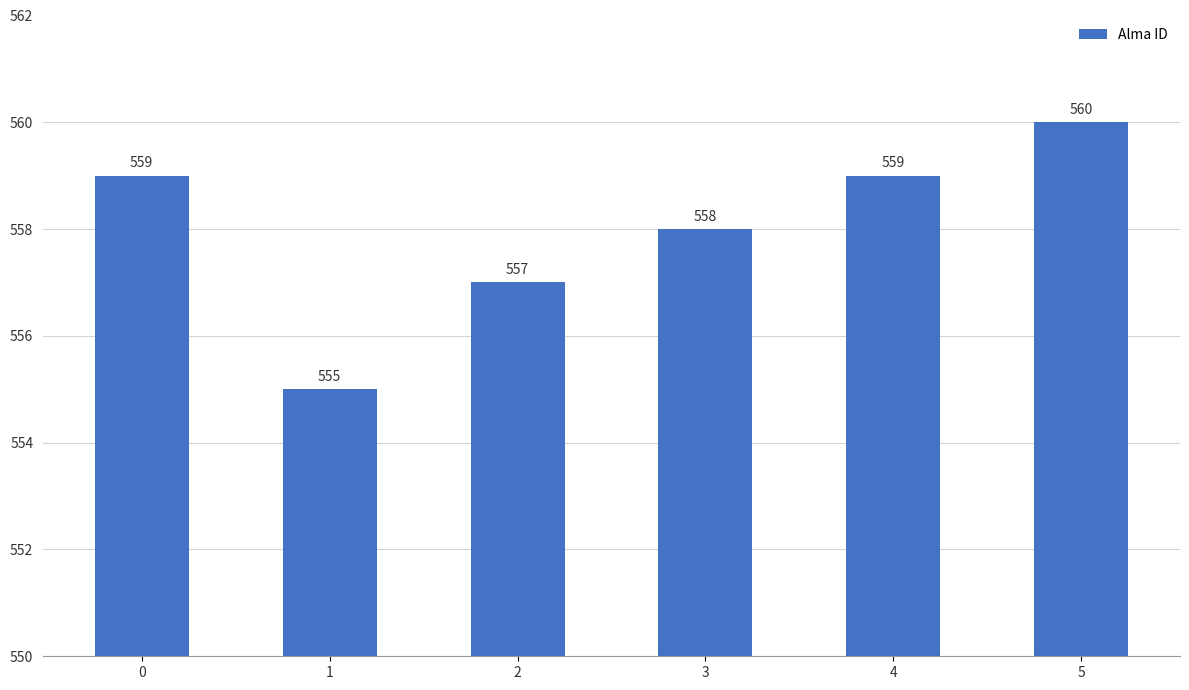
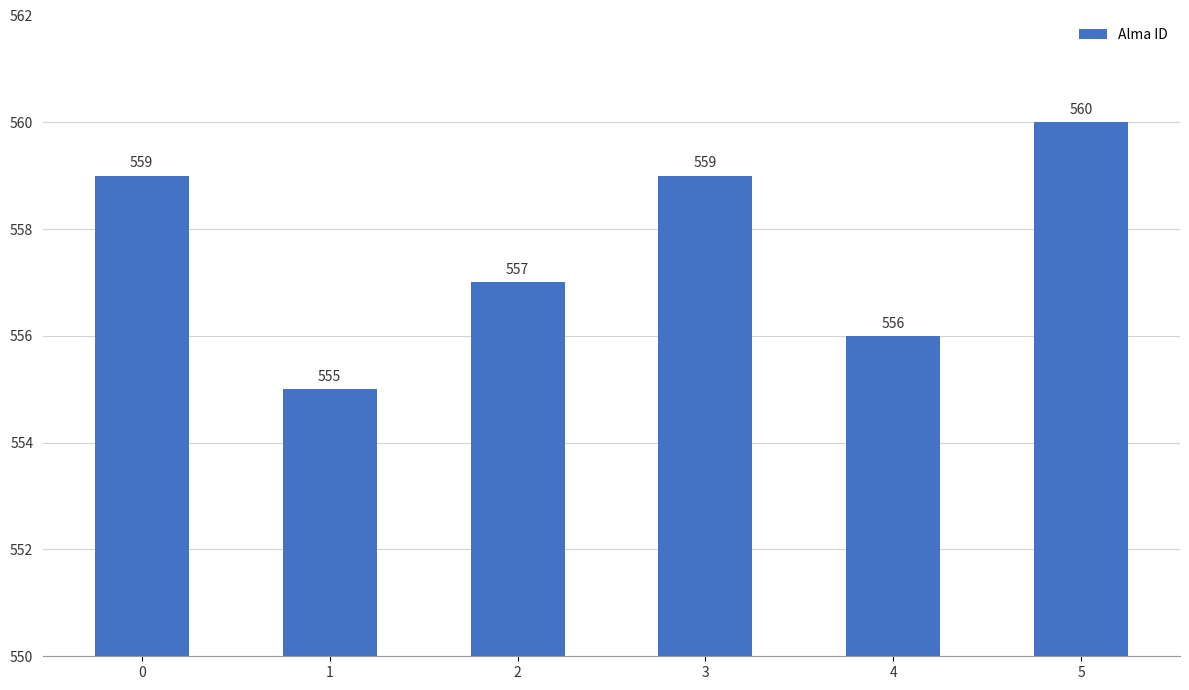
3: 558 -> 559
4: 559 -> 556
